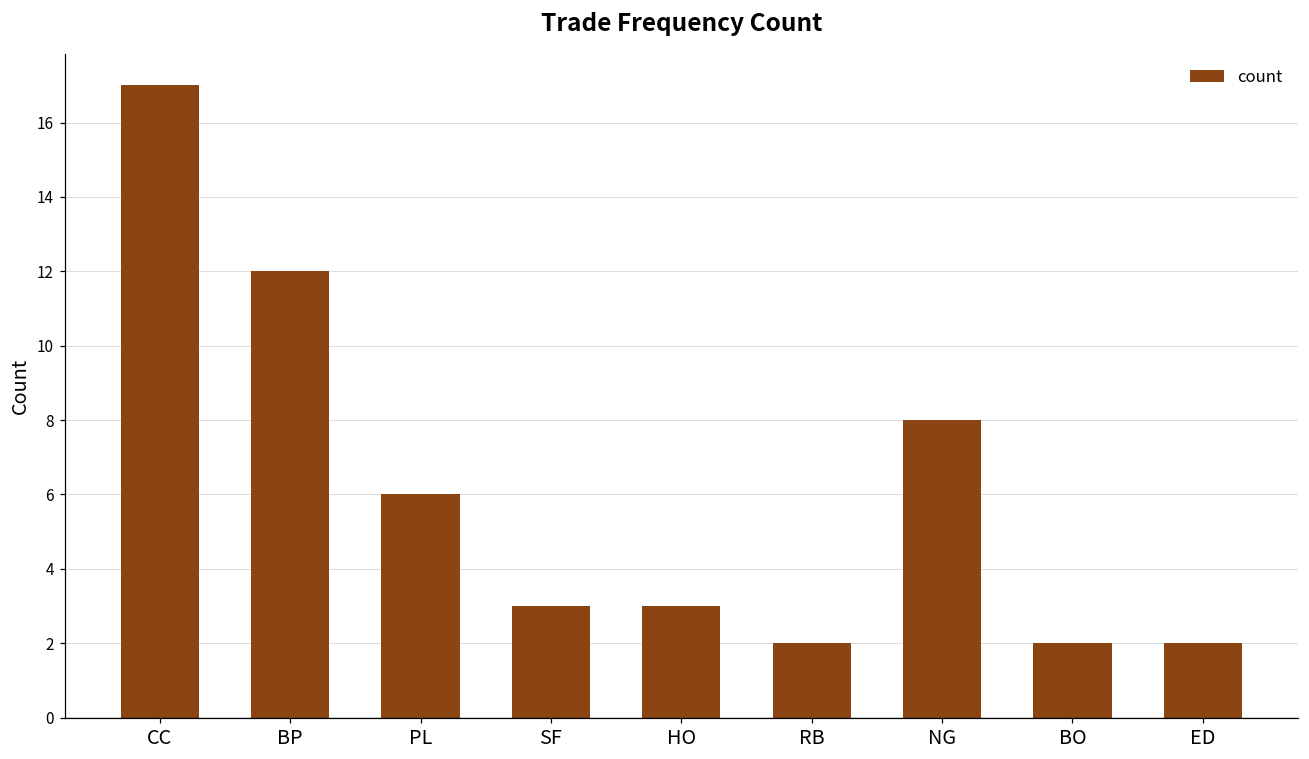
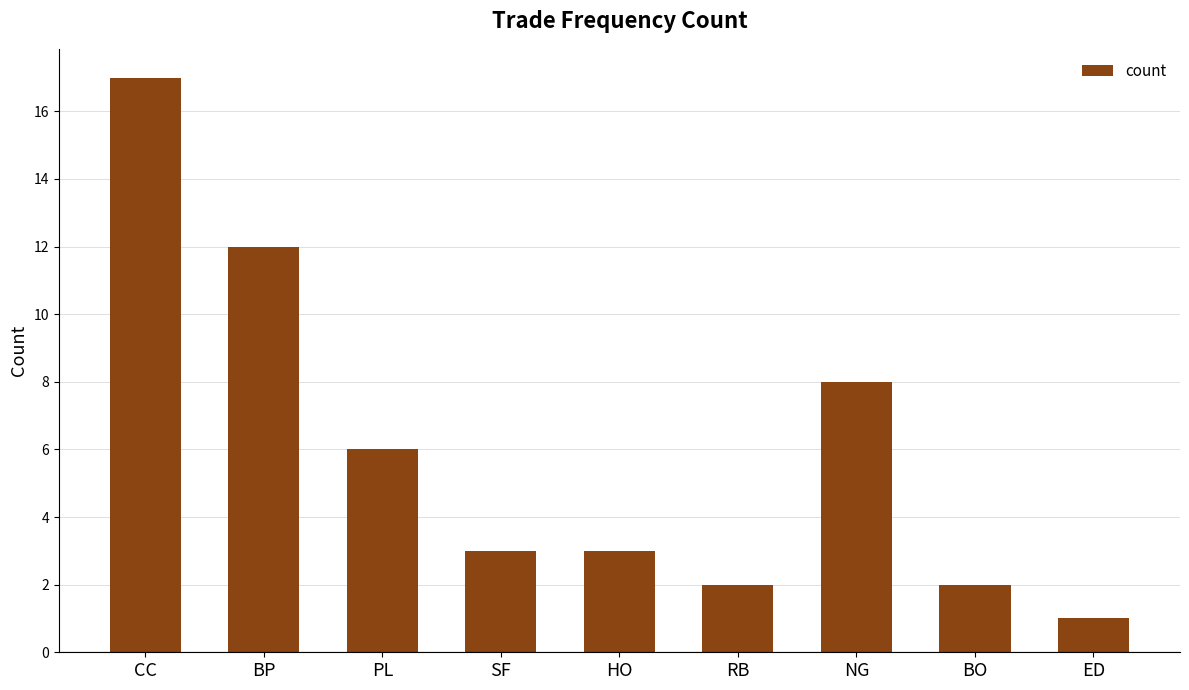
ED: 2 -> 1
